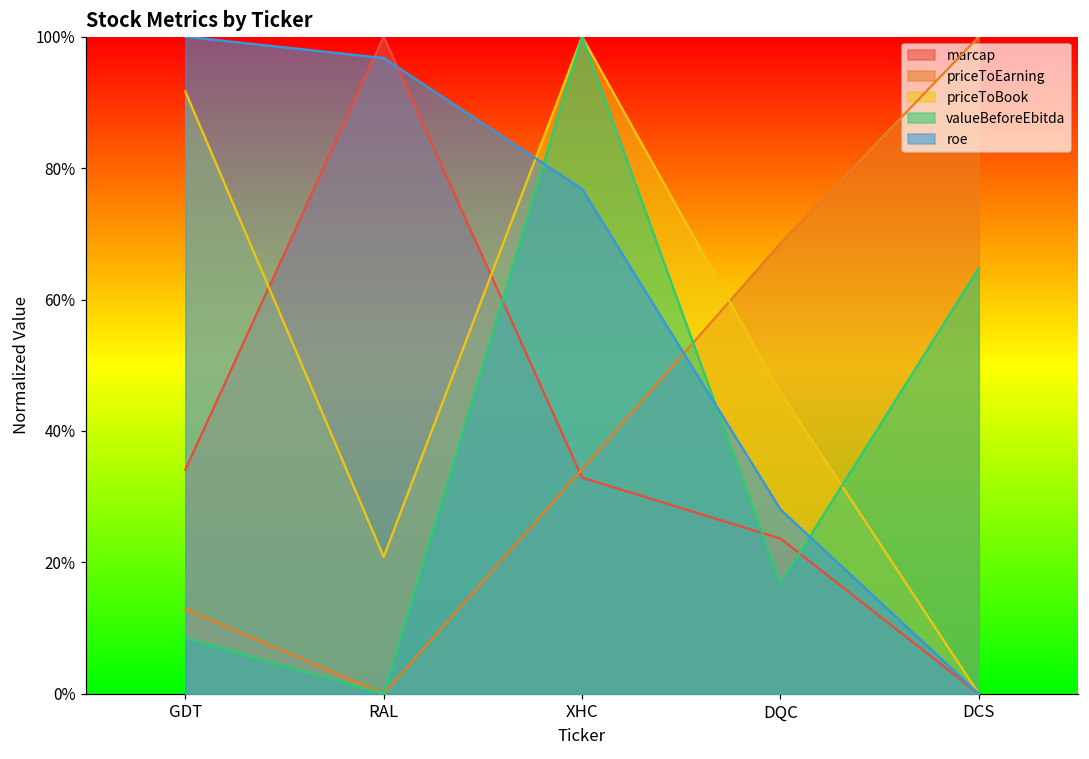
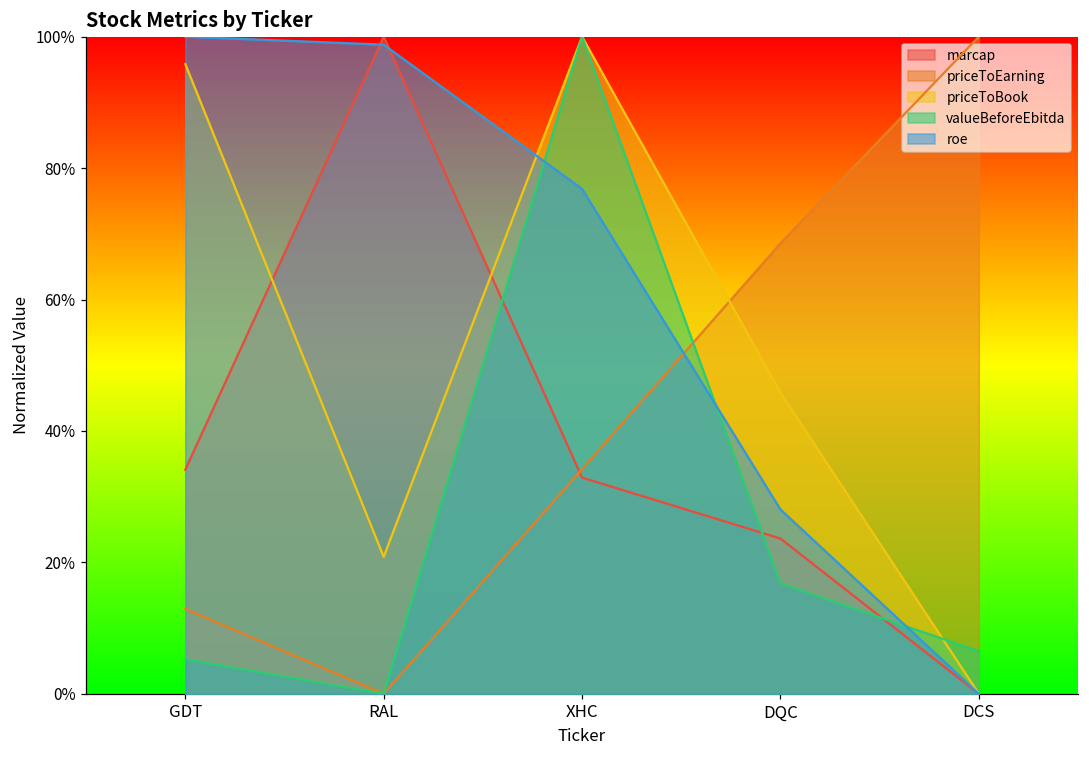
priceToBook, GDT: 92% -> 96%
valueBeforeEbitda, GDT: 9% -> 5%
roe, RAL: 97% -> 99%
valueBeforeEbitda, DCS: 65% -> 6%
